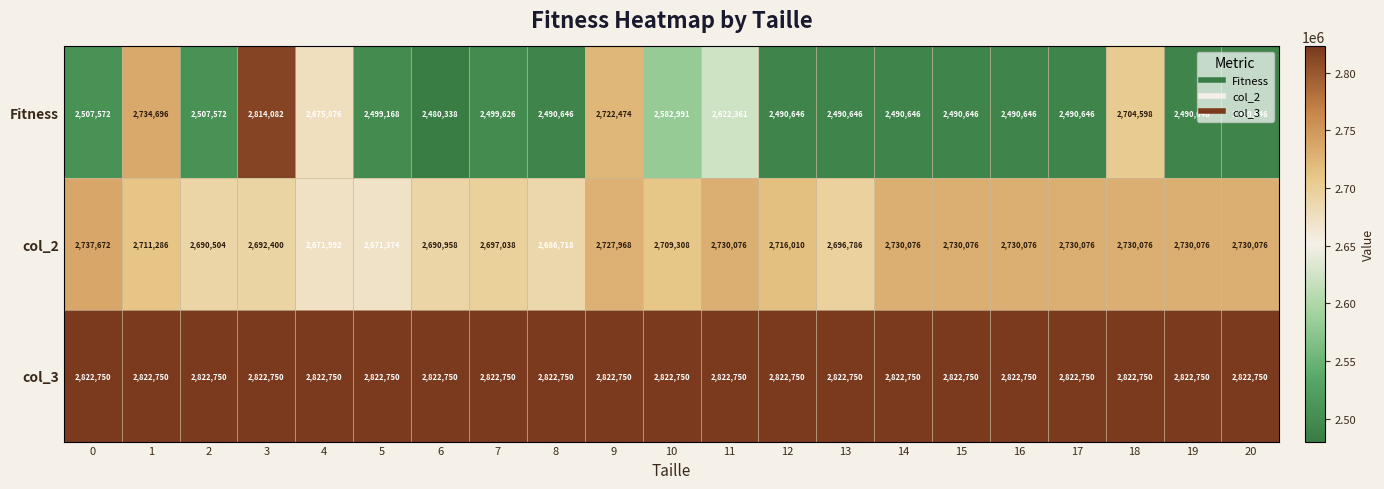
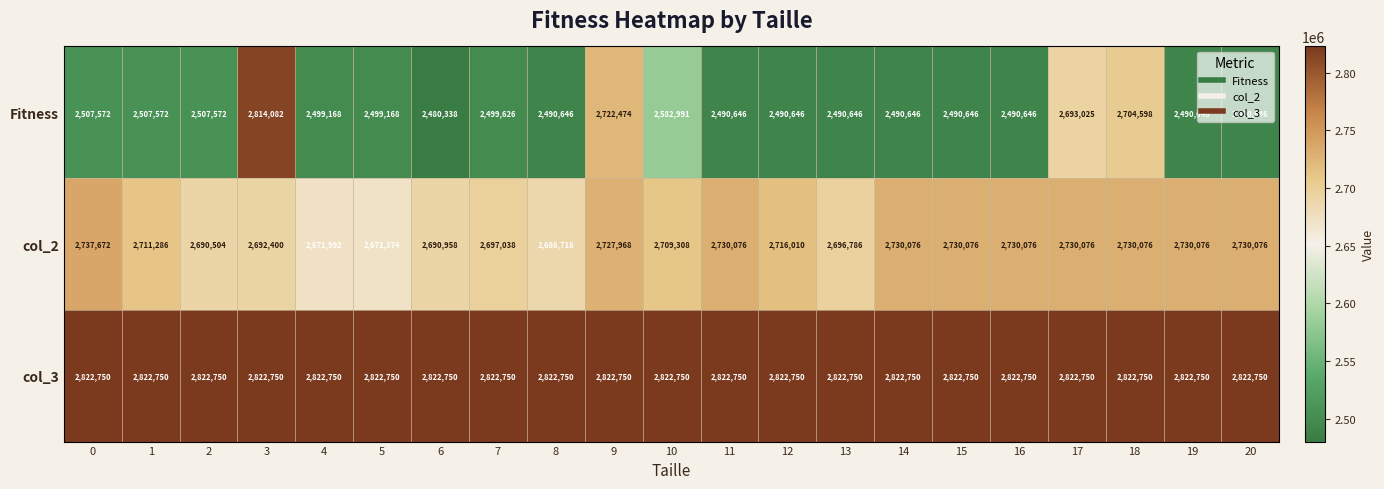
Fitness, 1: 2,734,696 -> 2,507,572
Fitness, 4: 2,675,876 -> 2,499,168
Fitness, 11: 2,622,361 -> 2,490,646
Fitness, 17: 2,490,646 -> 2,693,025
